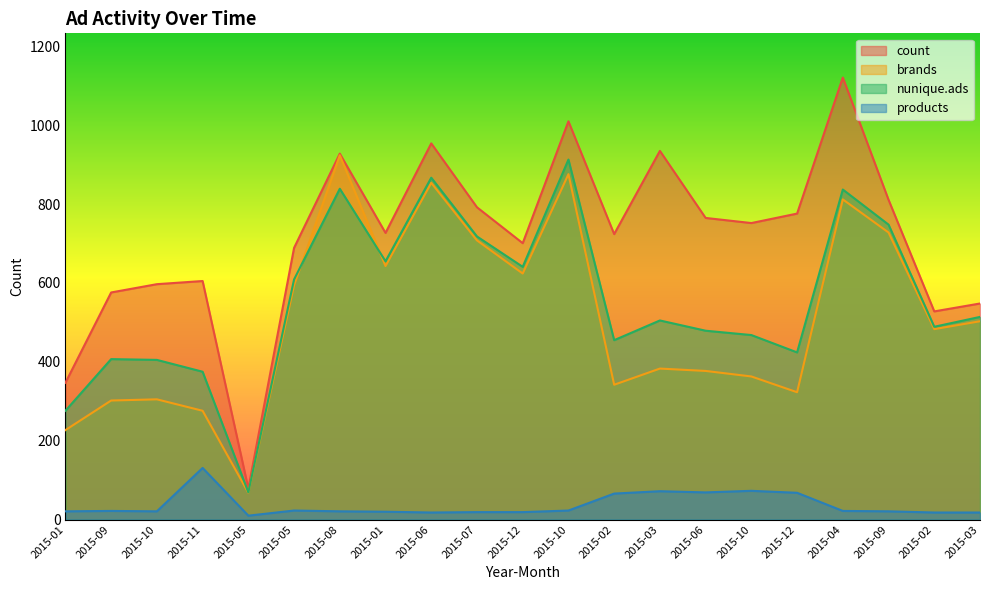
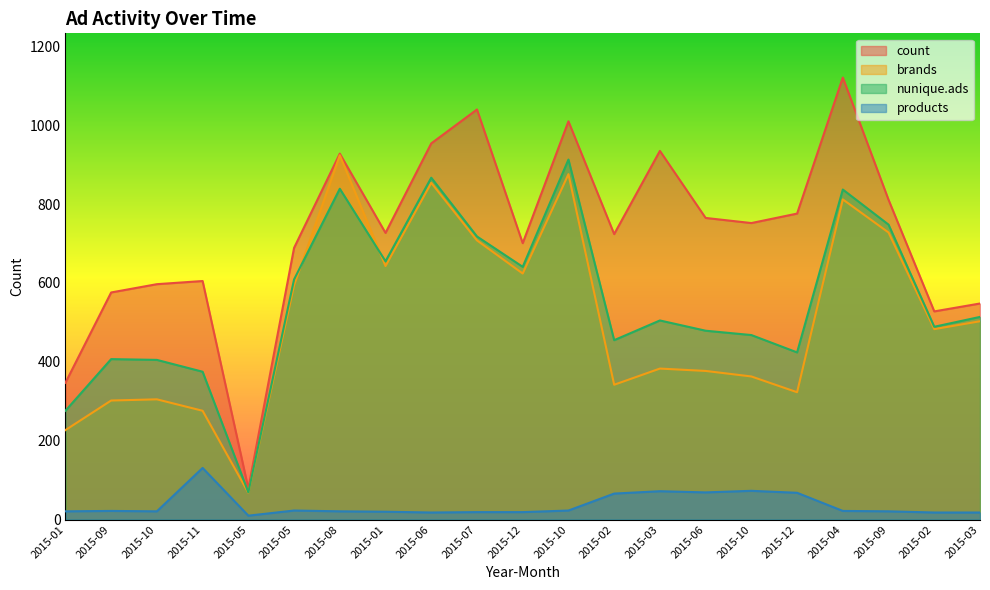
count, 2015-07: 790 -> 1040
